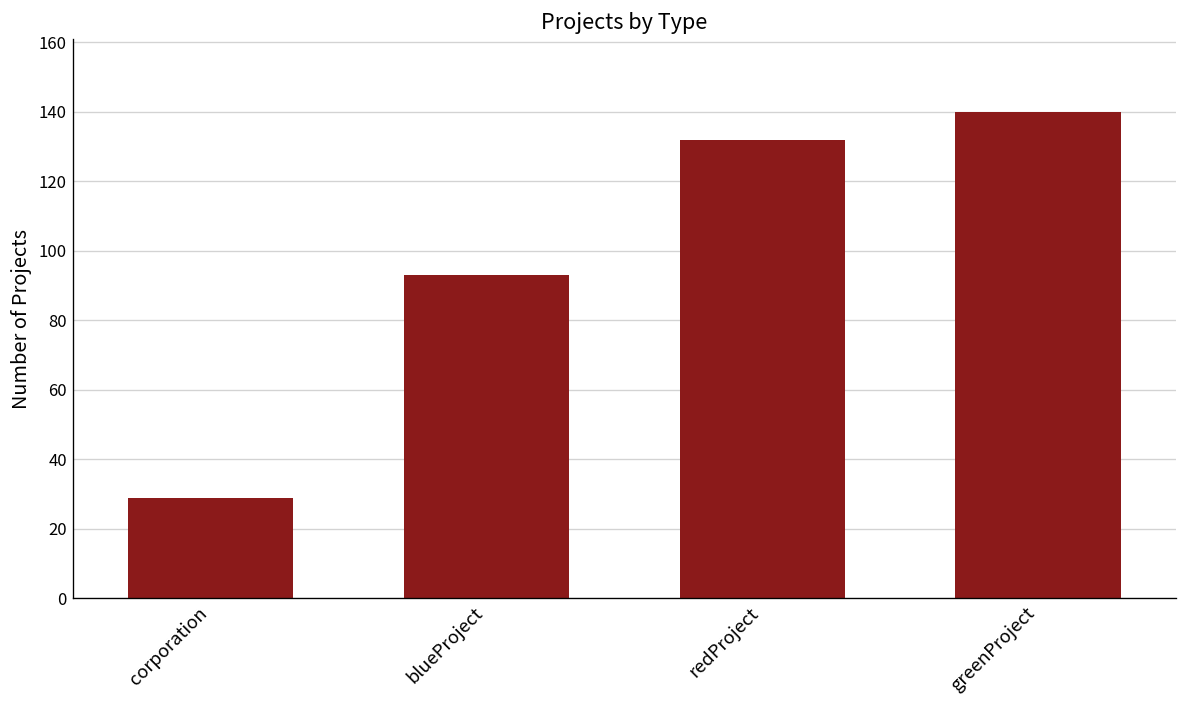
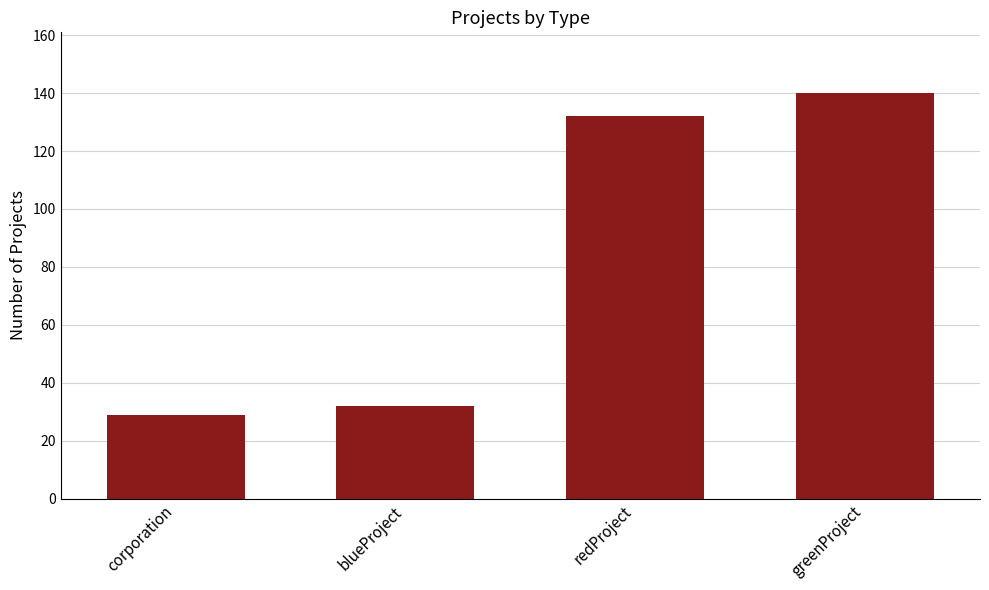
blueProject: 93 -> 32
